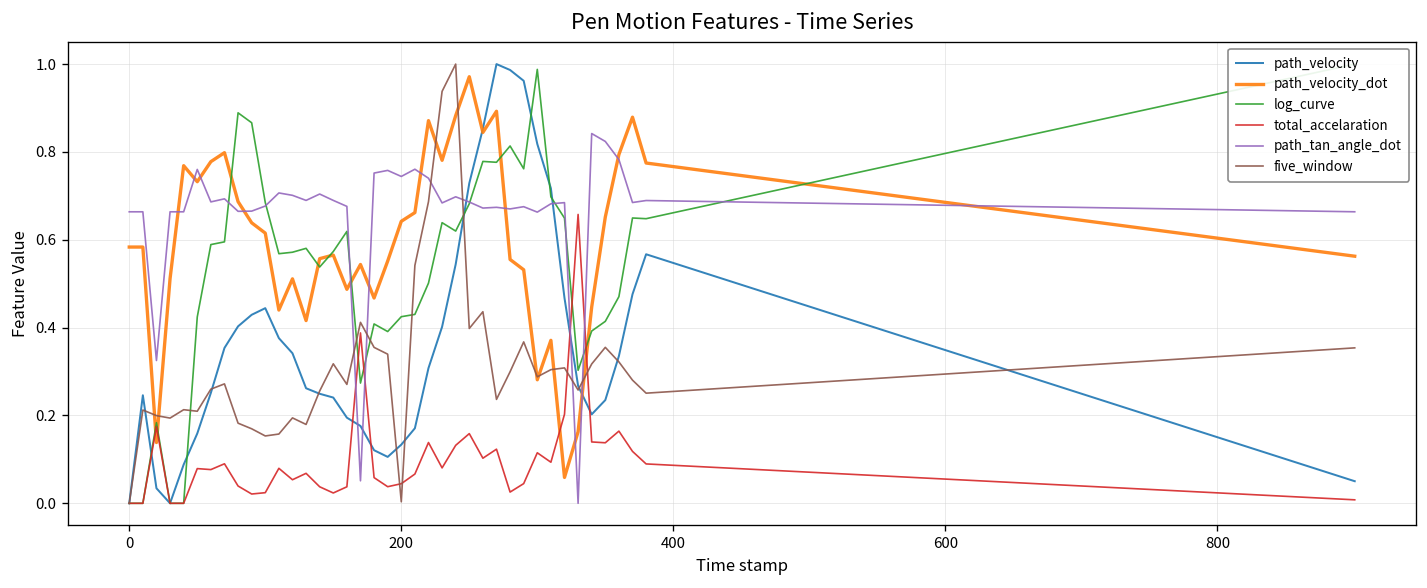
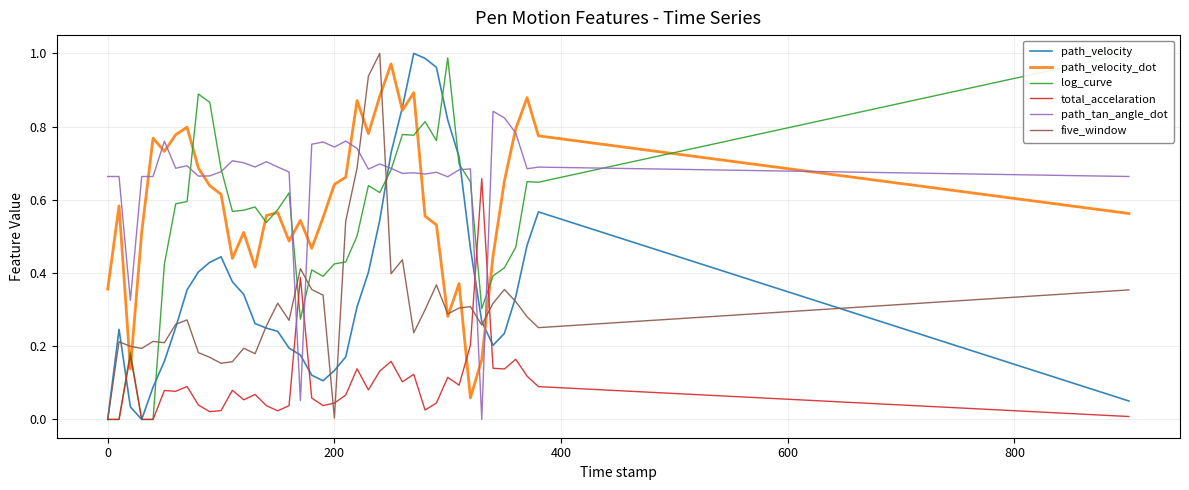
path_velocity_dot, 0: 0.58 -> 0.36
